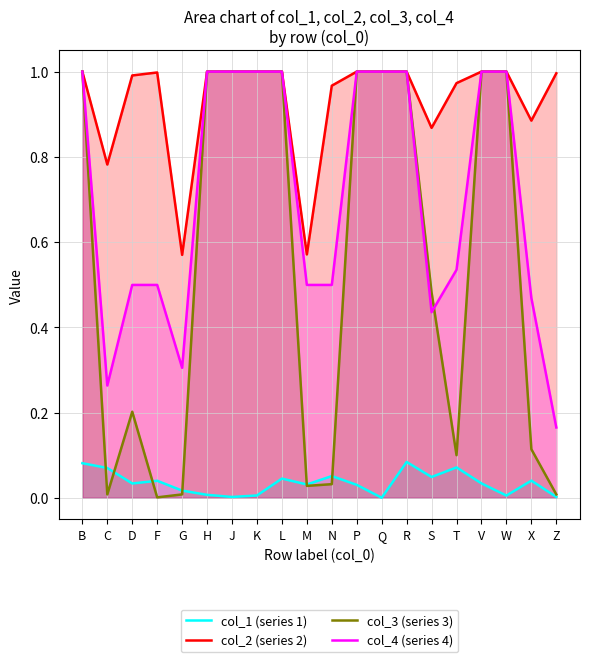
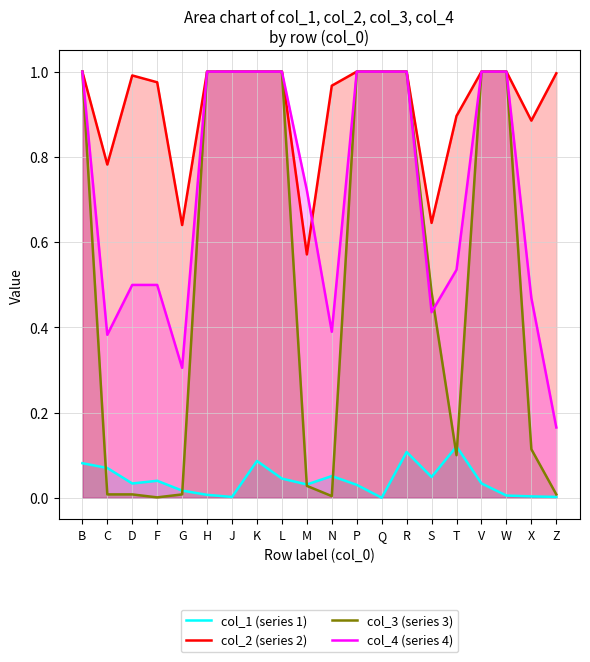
col_4 (series 4), C: 0.26 -> 0.38
col_3 (series 3), D: 0.20 -> 0.01
col_2 (series 2), F: 1.00 -> 0.98
col_2 (series 2), G: 0.57 -> 0.64
col_1 (series 1), K: 0.01 -> 0.09
col_4 (series 4), M: 0.50 -> 0.72
col_3 (series 3), N: 0.03 -> 0.00
col_4 (series 4), N: 0.50 -> 0.39
col_1 (series 1), R: 0.08 -> 0.11
col_2 (series 2), S: 0.87 -> 0.65
col_1 (series 1), T: 0.07 -> 0.12
col_2 (series 2), T: 0.97 -> 0.90
col_1 (series 1), X: 0.04 -> 0.00
